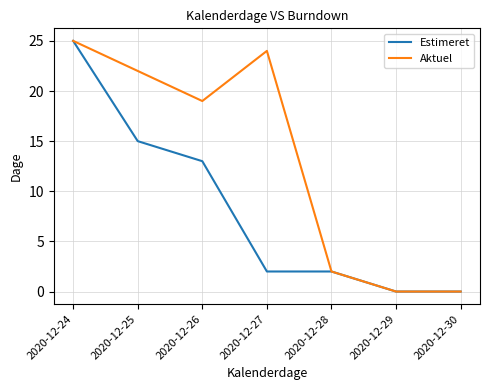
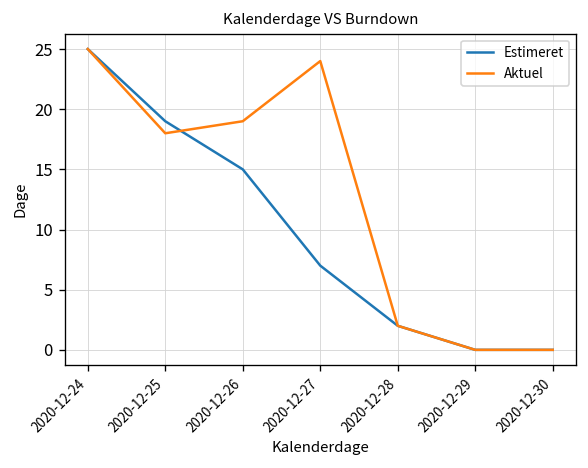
Estimeret, 2020-12-25: 15 -> 19
Aktuel, 2020-12-25: 22 -> 18
Estimeret, 2020-12-26: 13 -> 15
Estimeret, 2020-12-27: 2 -> 7
